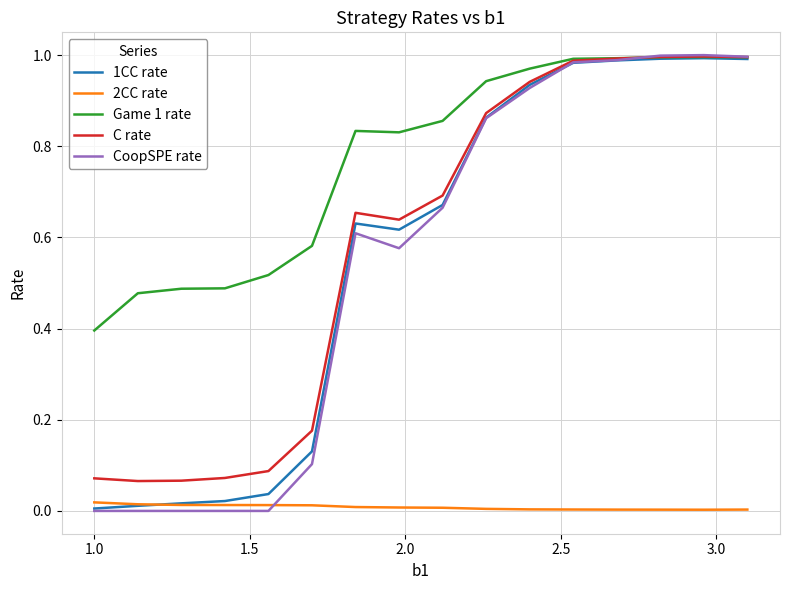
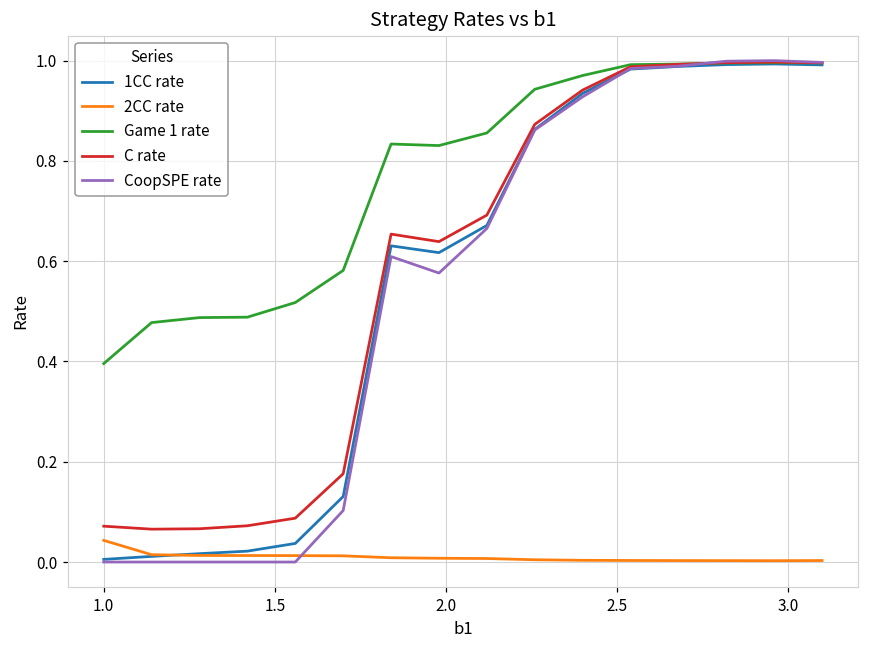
2CC rate, 1.0: 0.02 -> 0.04
